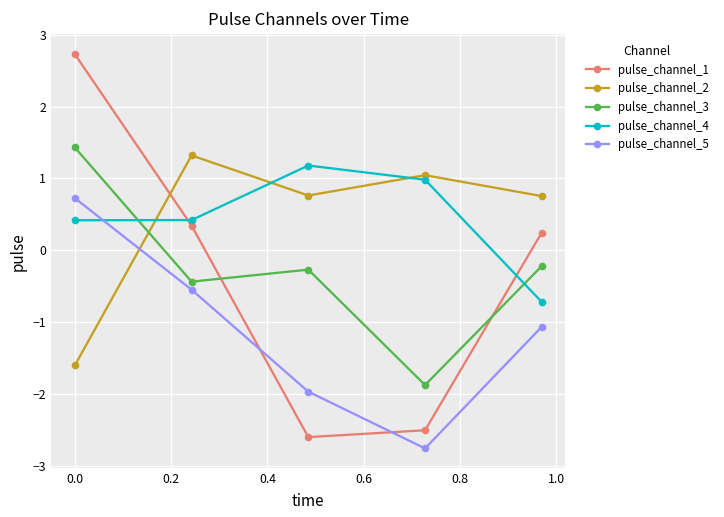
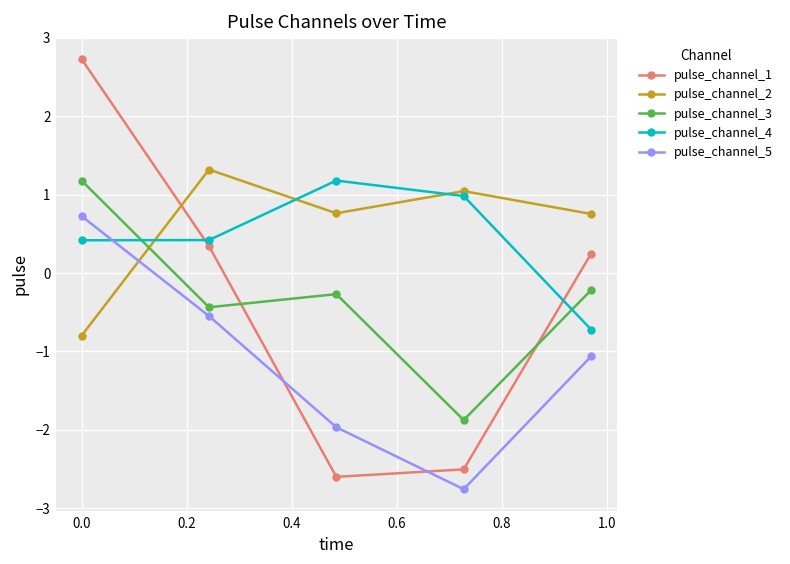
pulse_channel_2, 0.0: -1.6 -> -0.8
pulse_channel_3, 0.0: 1.4 -> 1.2
